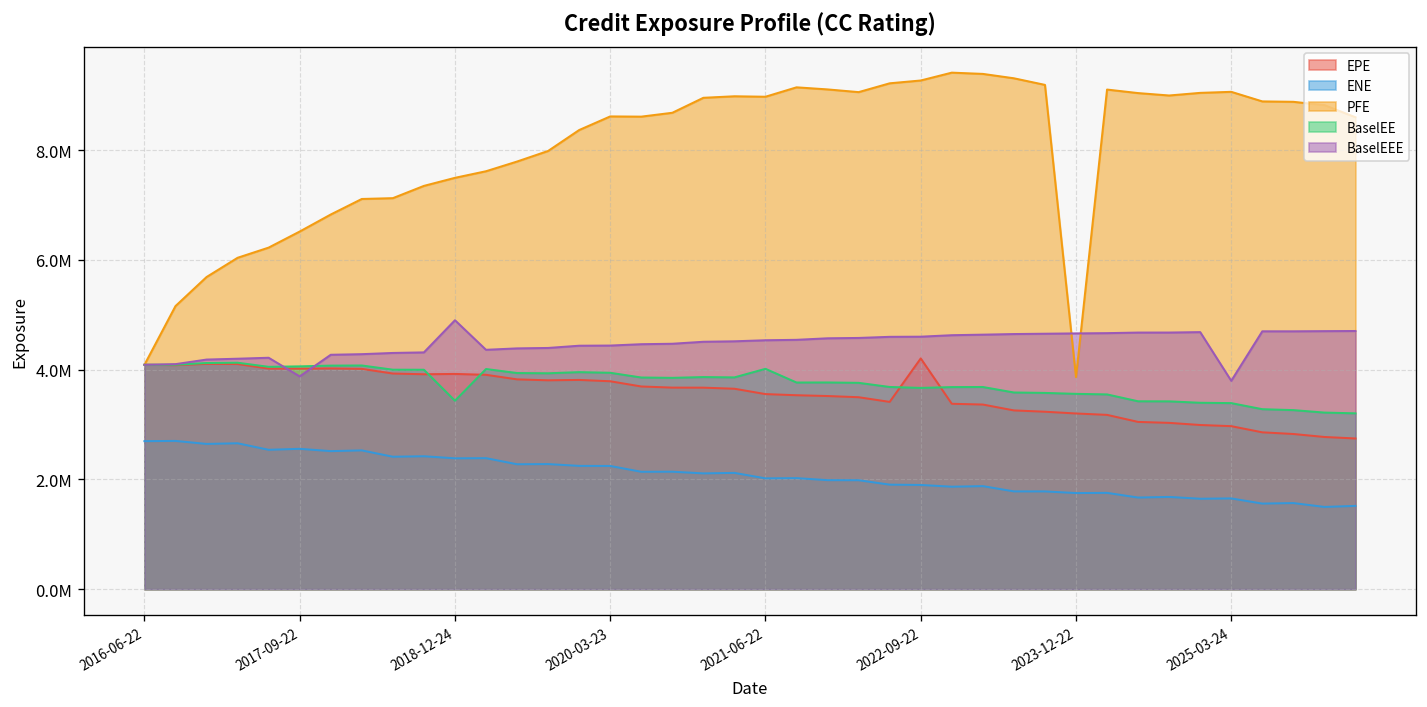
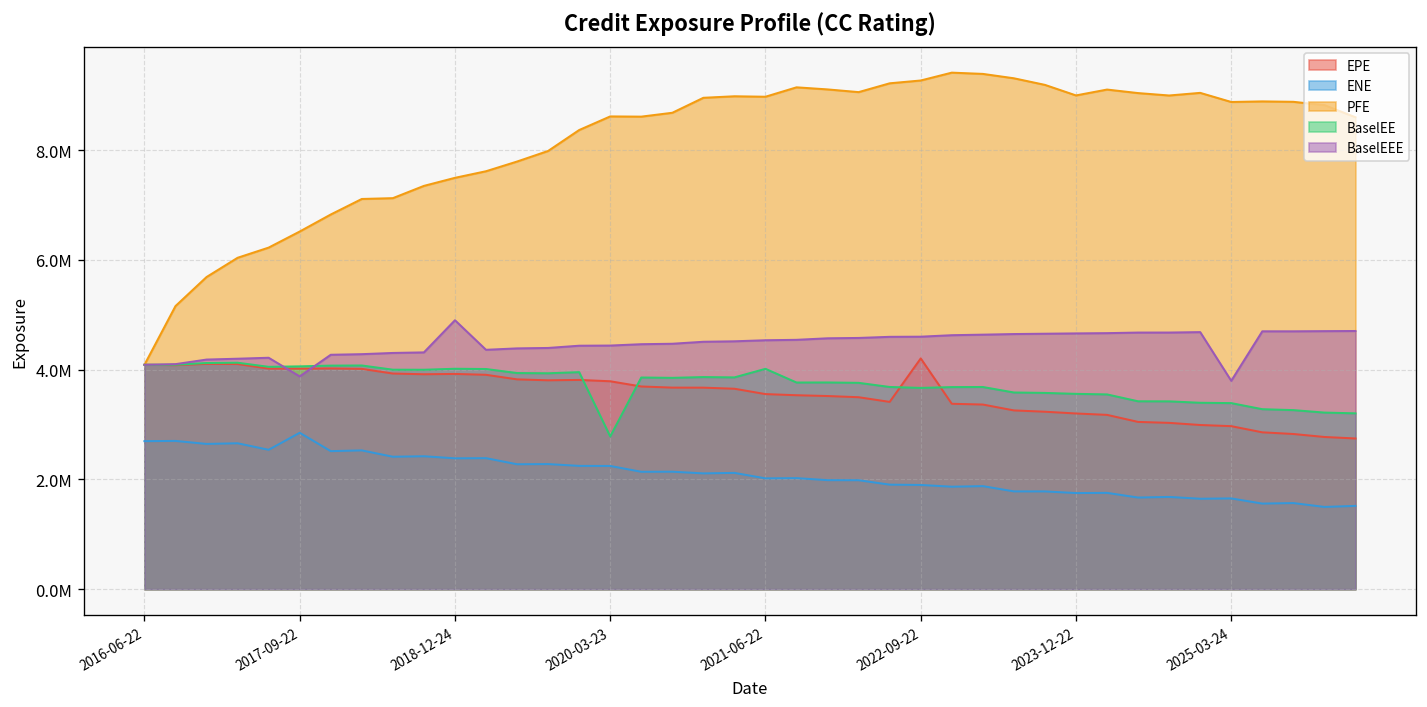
ENE, 2017-09-22: 2600000 -> 2900000
BaselEE, 2018-12-24: 3400000 -> 4000000
BaselEE, 2020-03-23: 3900000 -> 2800000
PFE, 2023-12-22: 3900000 -> 9000000
PFE, 2025-03-24: 9100000 -> 8900000
